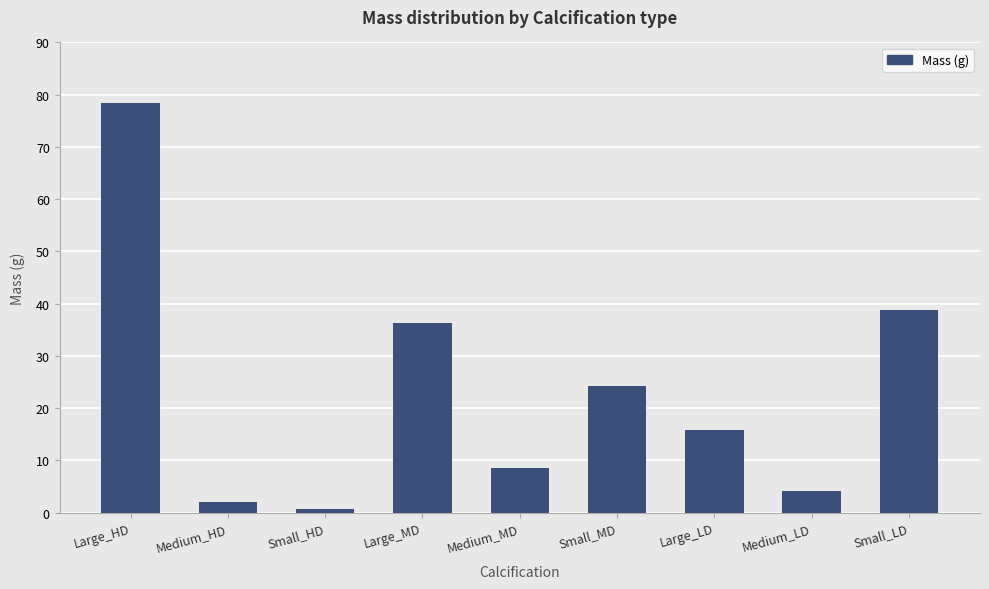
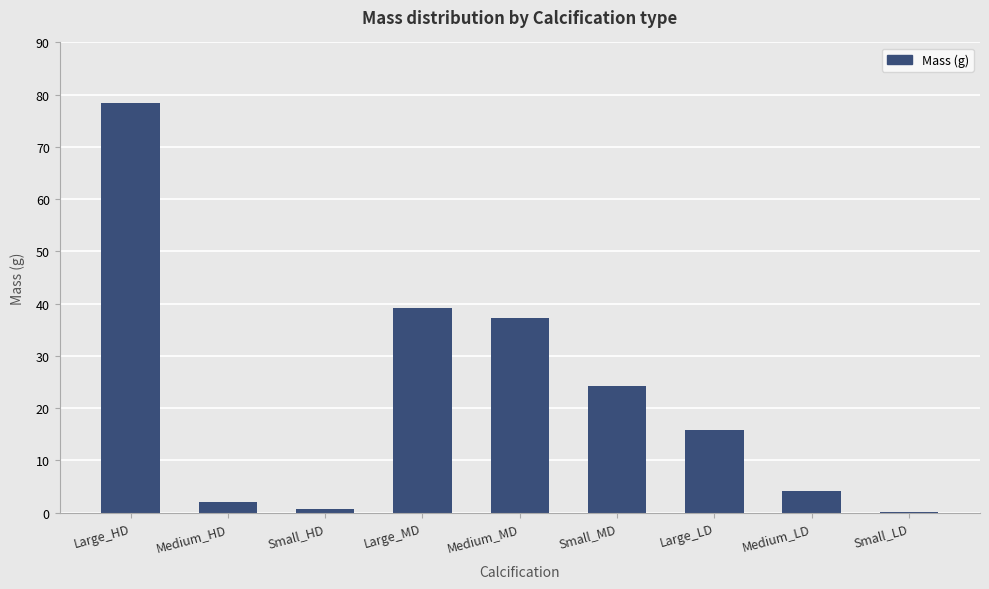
Large_MD: 36 -> 39
Medium_MD: 8 -> 37
Small_LD: 39 -> 0
